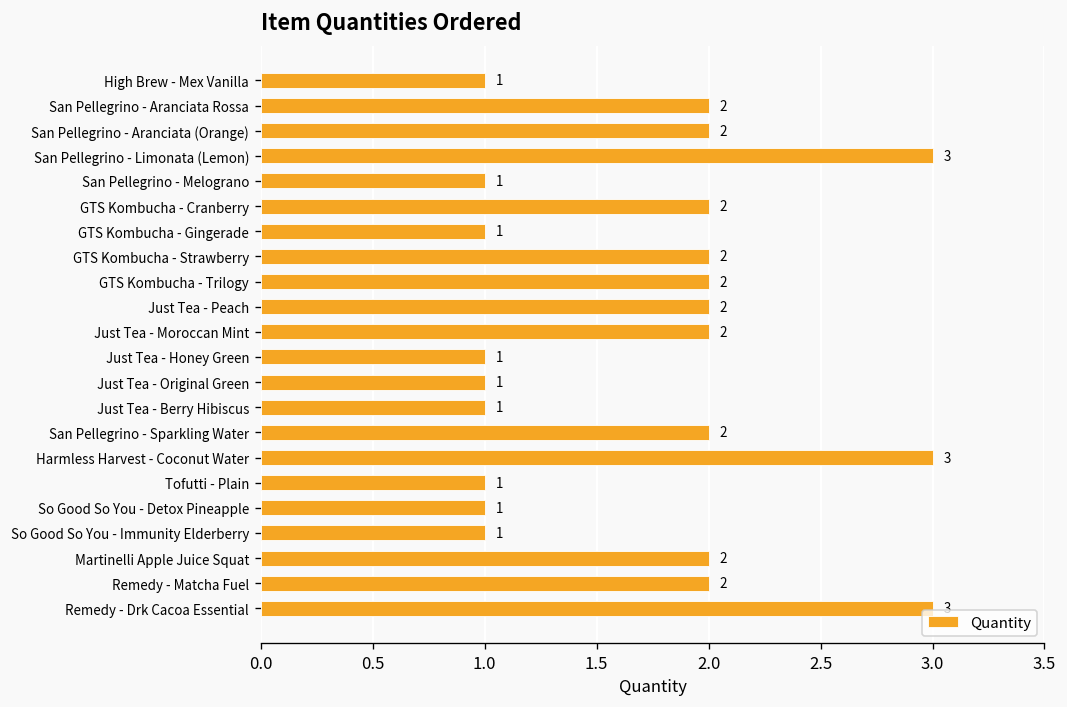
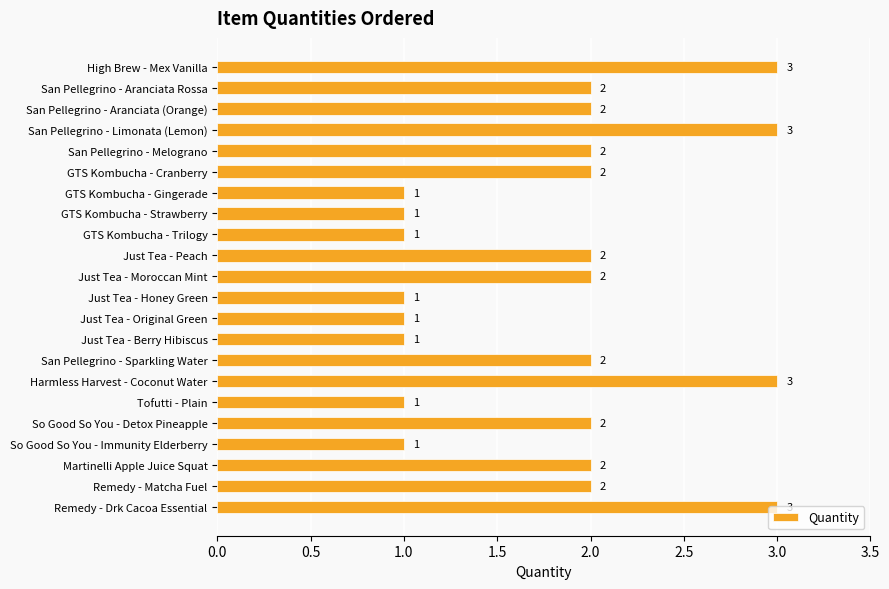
High Brew - Mex Vanilla: 1 -> 3
San Pellegrino - Melograno: 1 -> 2
GTS Kombucha - Strawberry: 2 -> 1
GTS Kombucha - Trilogy: 2 -> 1
So Good So You - Detox Pineapple: 1 -> 2
